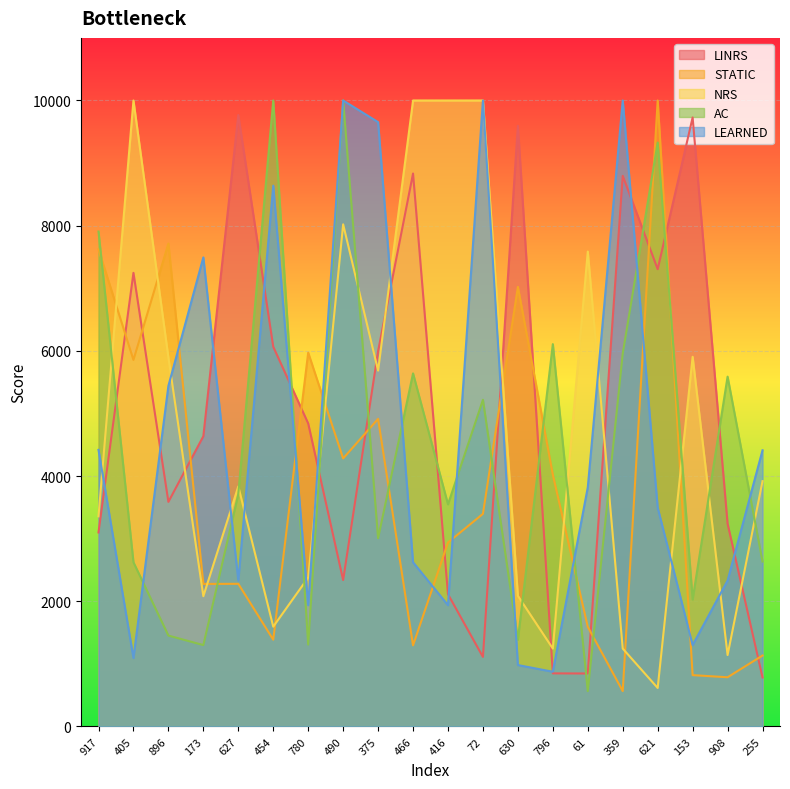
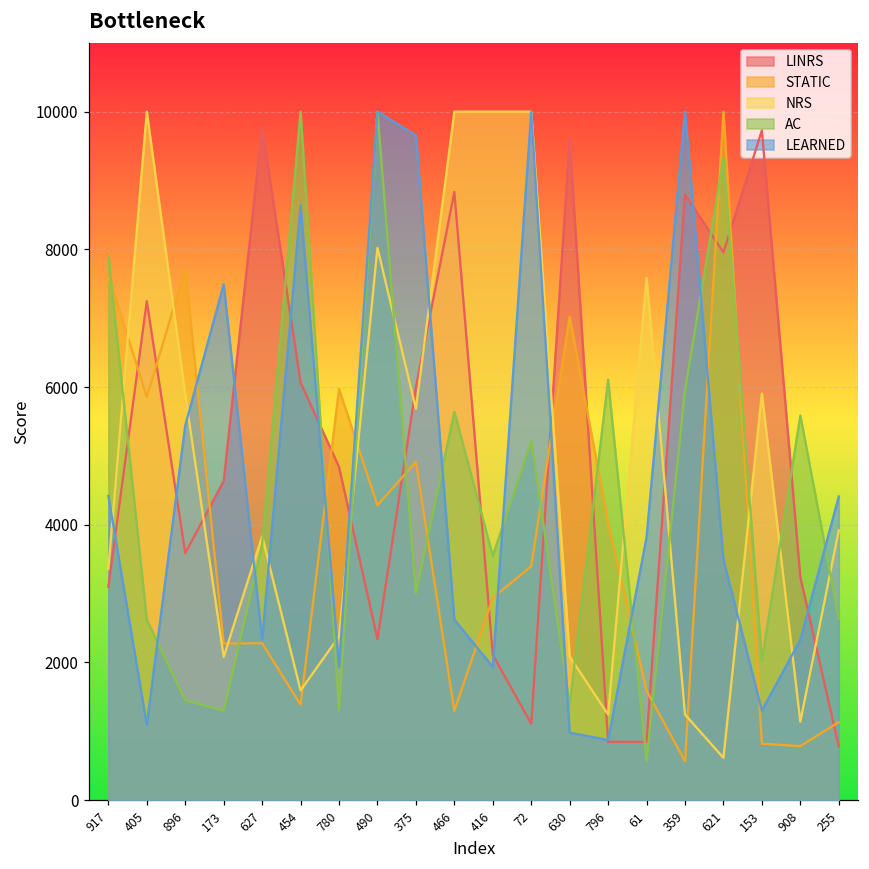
LINRS, 621: 7300 -> 8000
